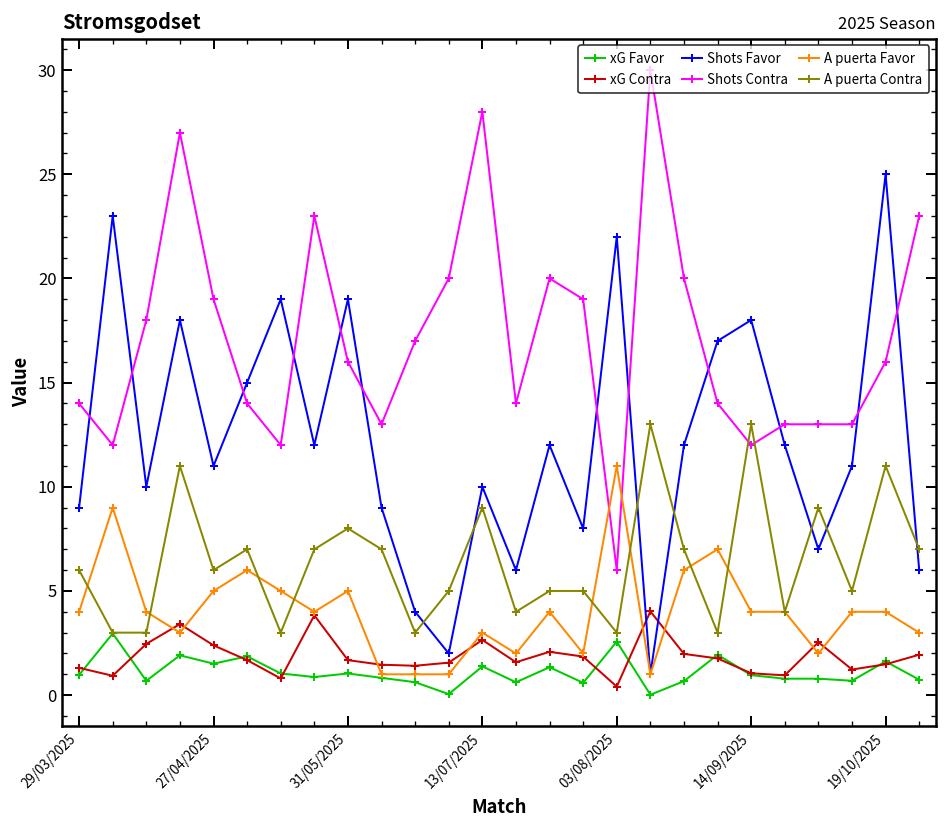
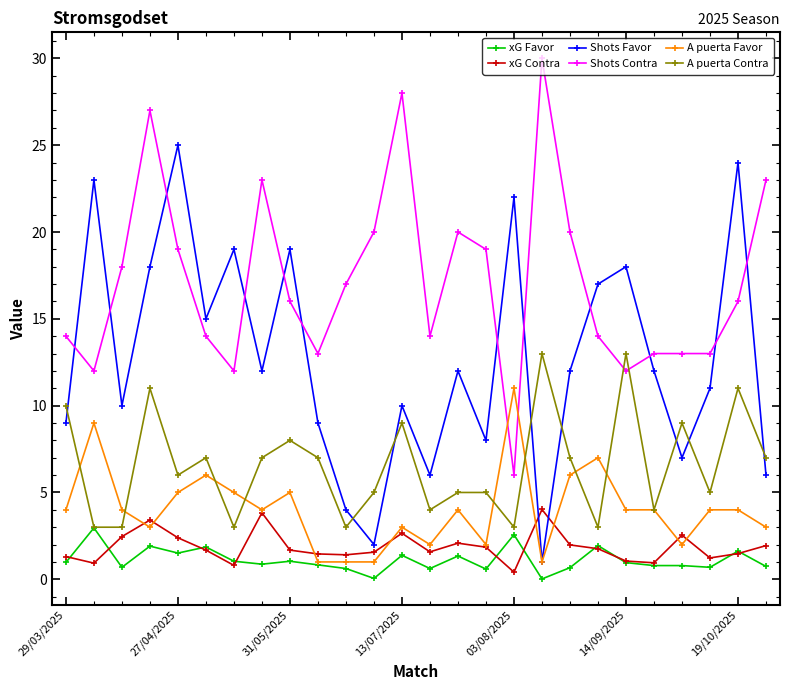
A puerta Contra, 29/03/2025: 6 -> 10
Shots Favor, 27/04/2025: 11 -> 25
Shots Favor, 19/10/2025: 25 -> 24
